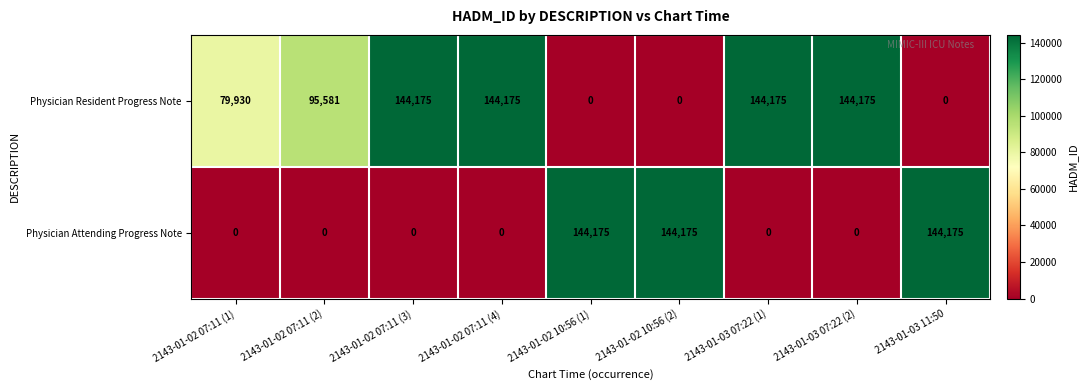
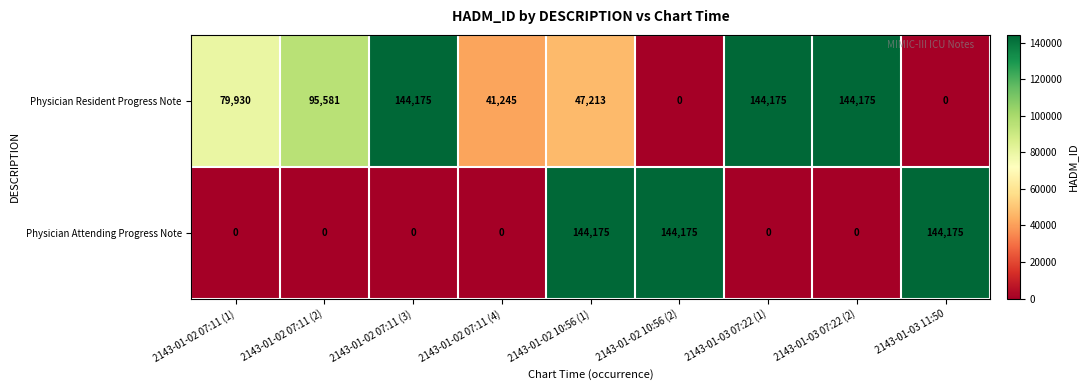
Physician Resident Progress Note, 2143-01-02 07:11 (4): 144,175 -> 41,245
Physician Resident Progress Note, 2143-01-02 10:56 (1): 0 -> 47,213
